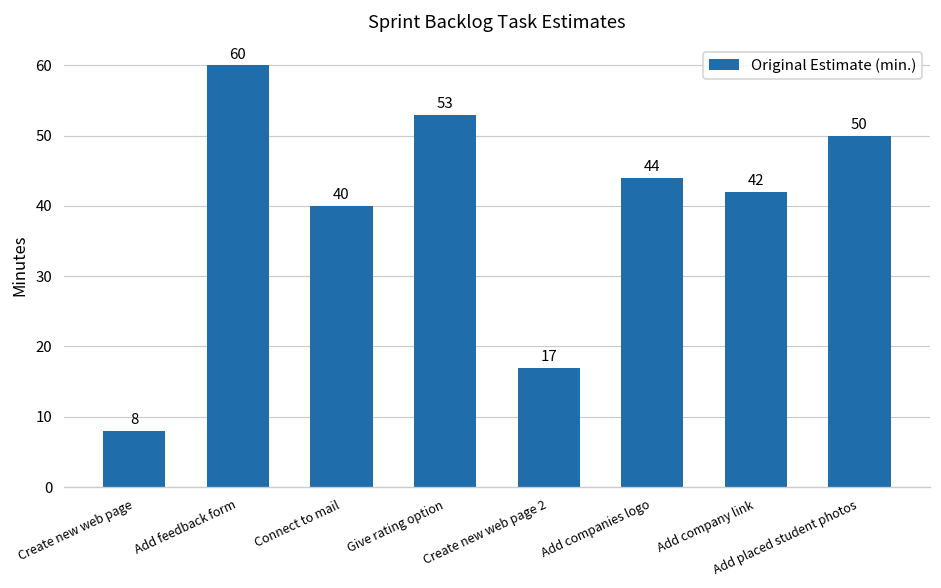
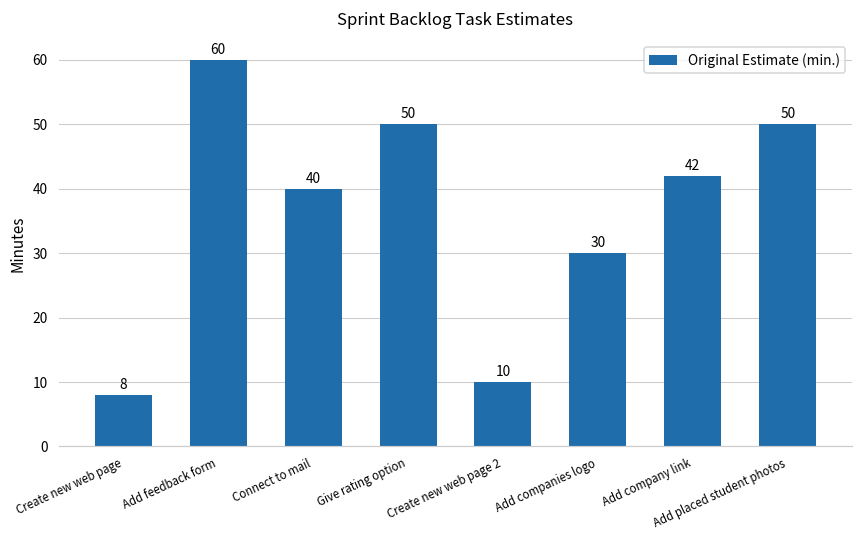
Give rating option: 53 -> 50
Create new web page 2: 17 -> 10
Add companies logo: 44 -> 30
